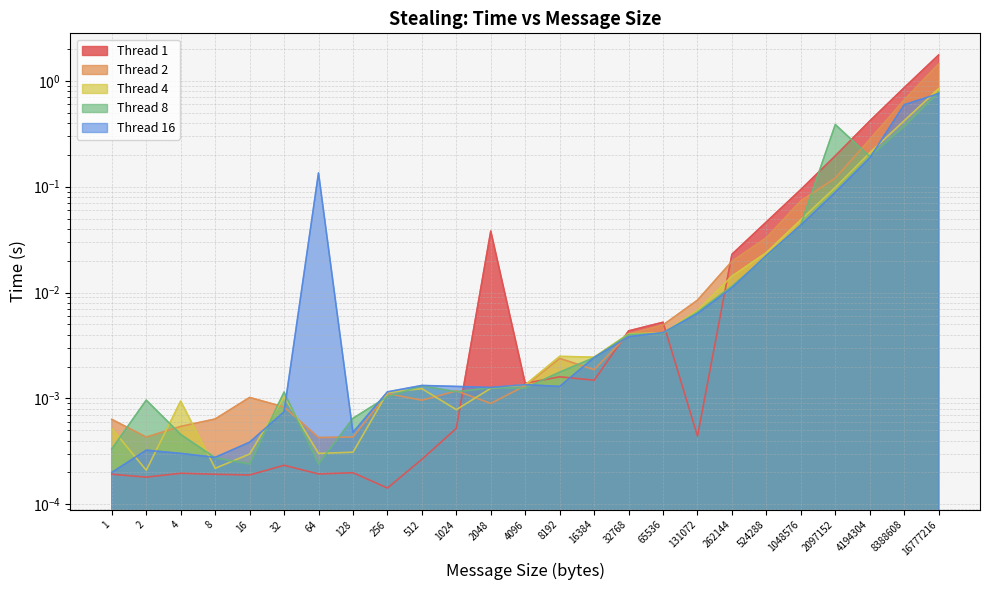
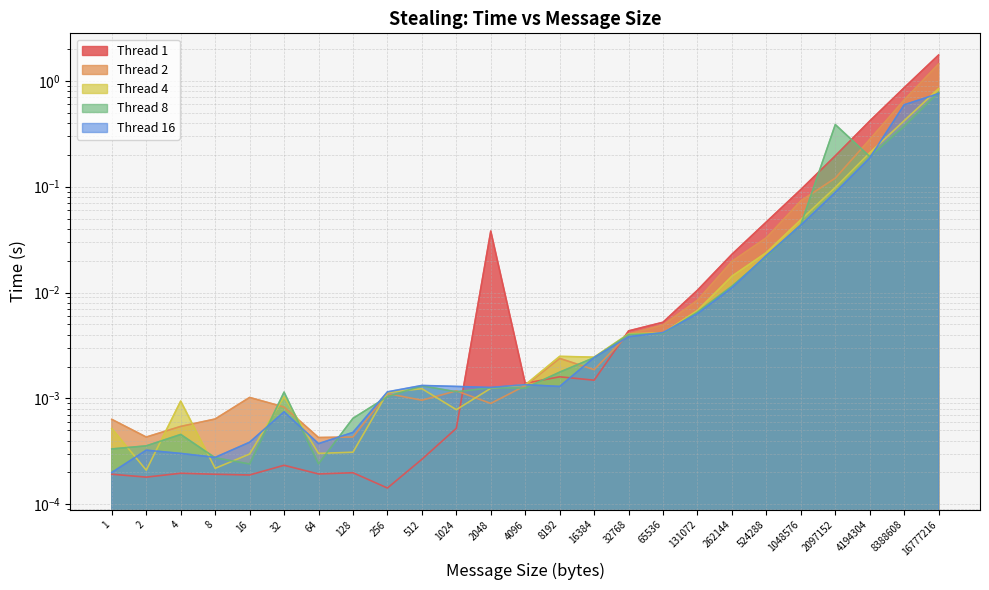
Thread 8, 2: 0.0010 -> 0.00036
Thread 16, 64: 0.13 -> 0.00037
Thread 1, 131072: 0.00044 -> 0.011
